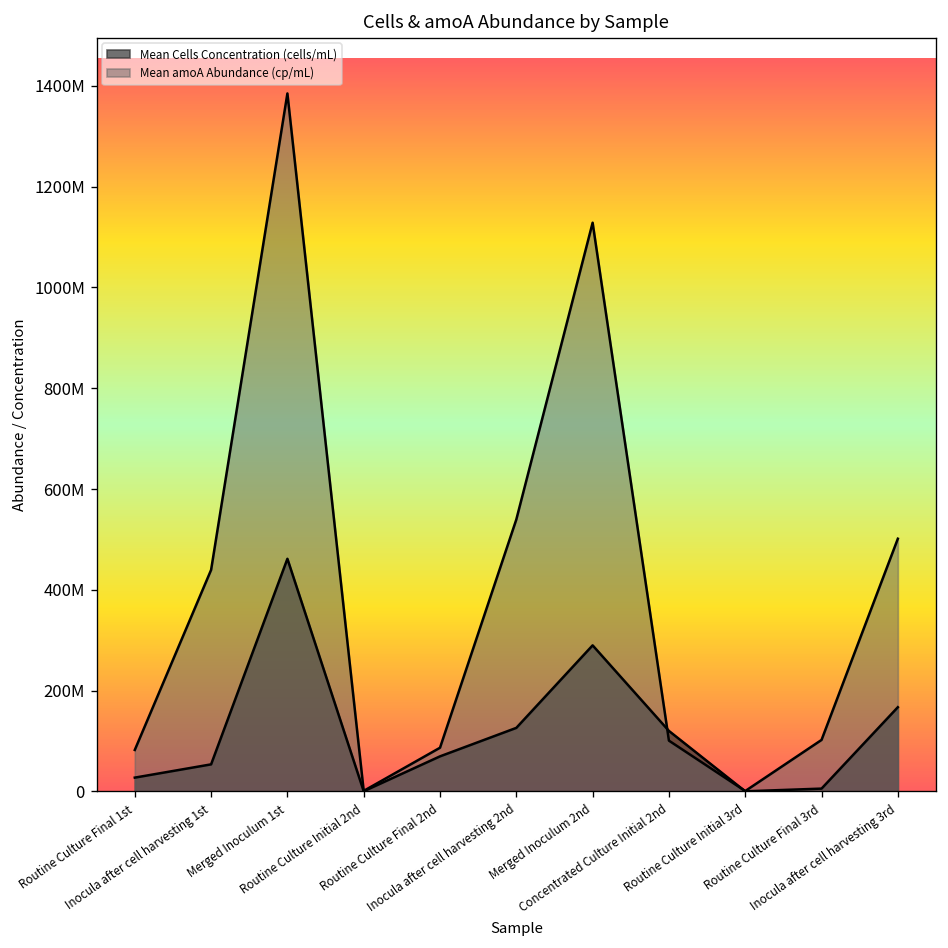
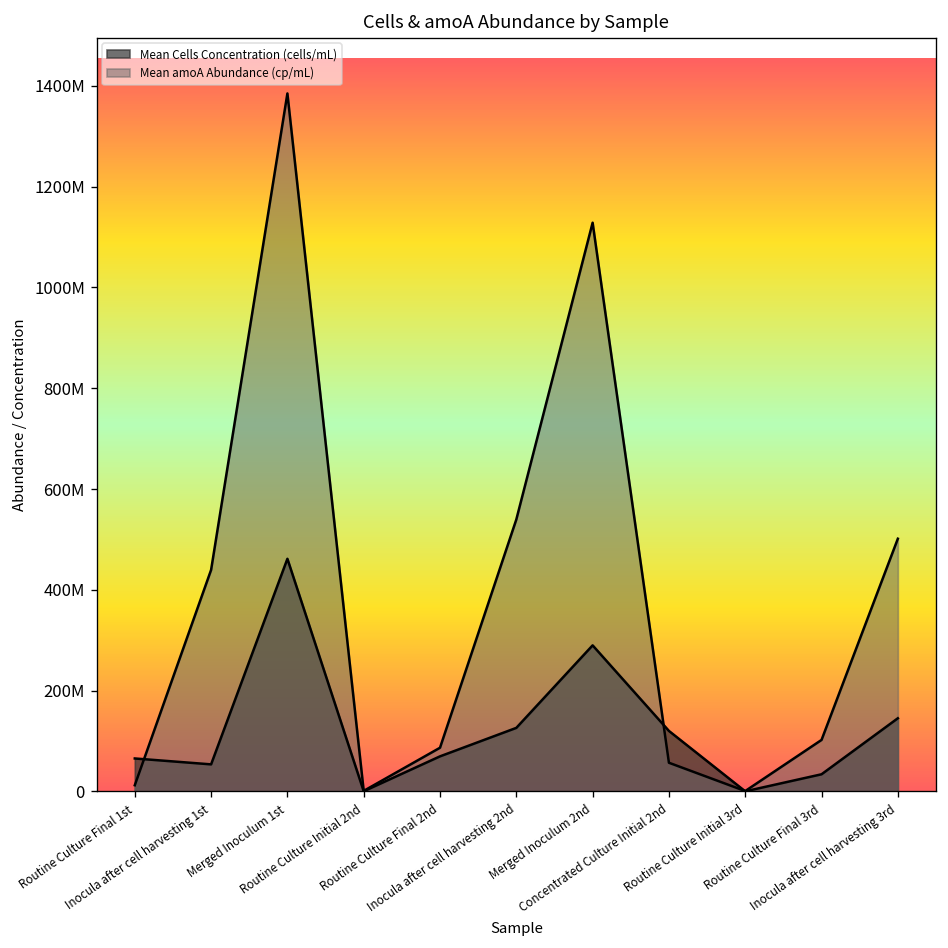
Mean Cells Concentration (cells/mL), Routine Culture Final 1st: 30000000 -> 70000000
Mean amoA Abundance (cp/mL), Routine Culture Final 1st: 80000000 -> 10000000
Mean amoA Abundance (cp/mL), Concentrated Culture Initial 2nd: 100000000 -> 60000000
Mean Cells Concentration (cells/mL), Routine Culture Final 3rd: 10000000 -> 30000000
Mean Cells Concentration (cells/mL), Inocula after cell harvesting 3rd: 170000000 -> 150000000
